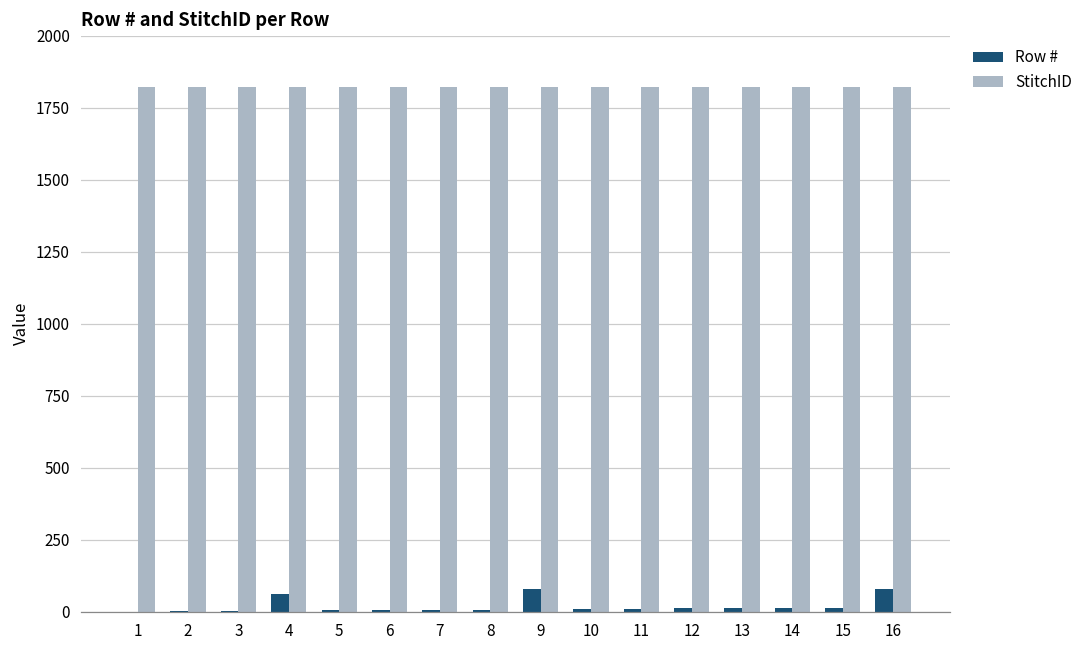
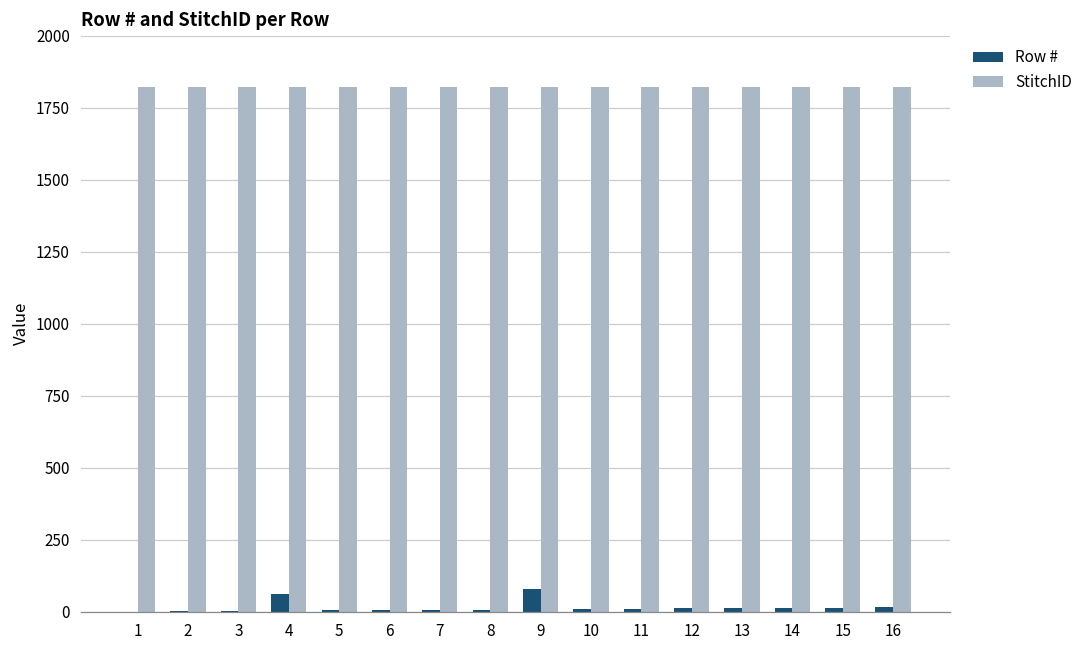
Row #, 16: 80 -> 20
